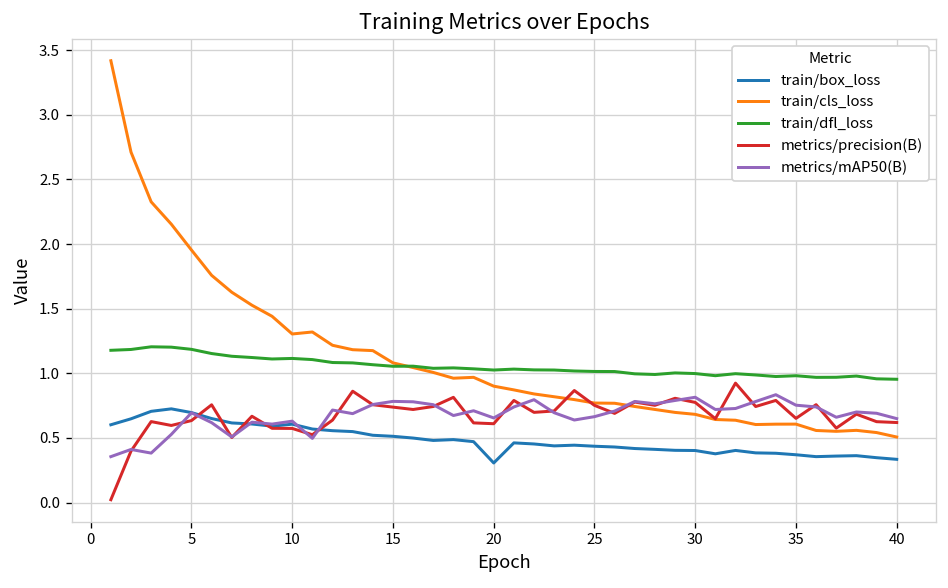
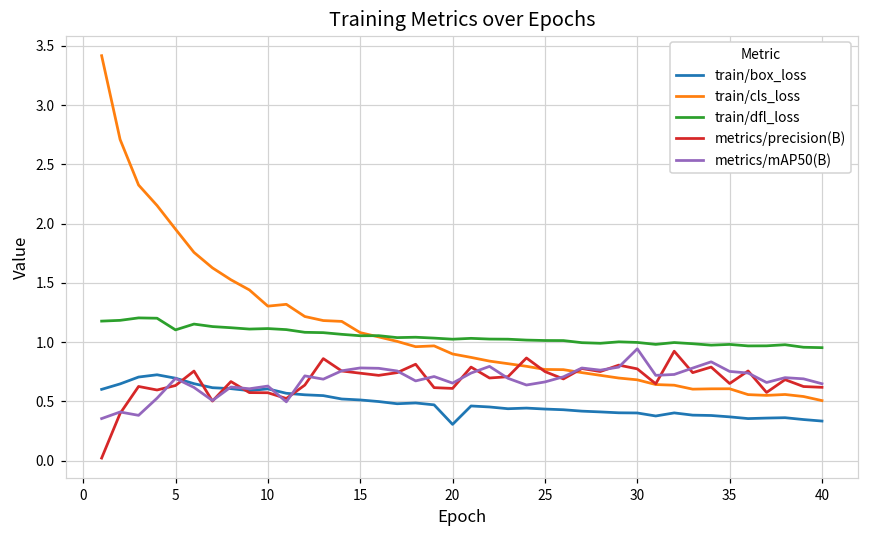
train/dfl_loss, 5: 1.19 -> 1.10
metrics/mAP50(B), 30: 0.81 -> 0.94
